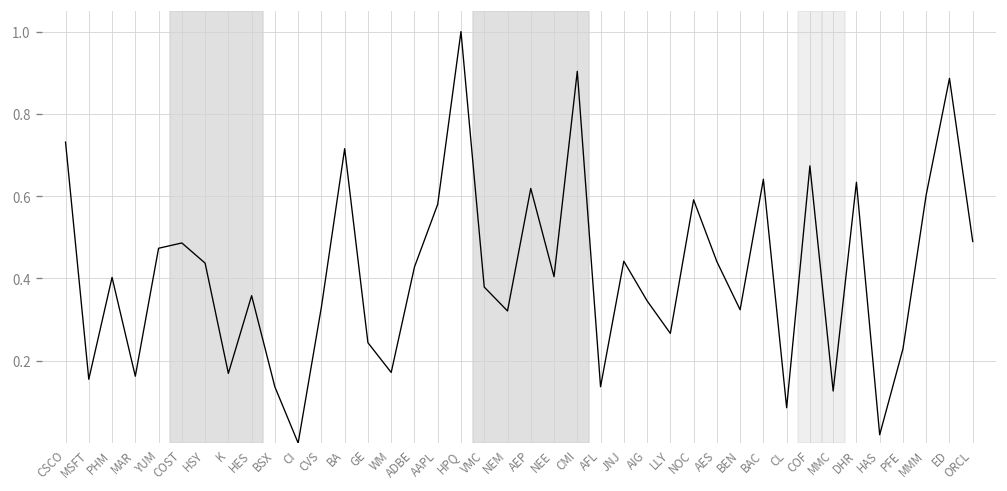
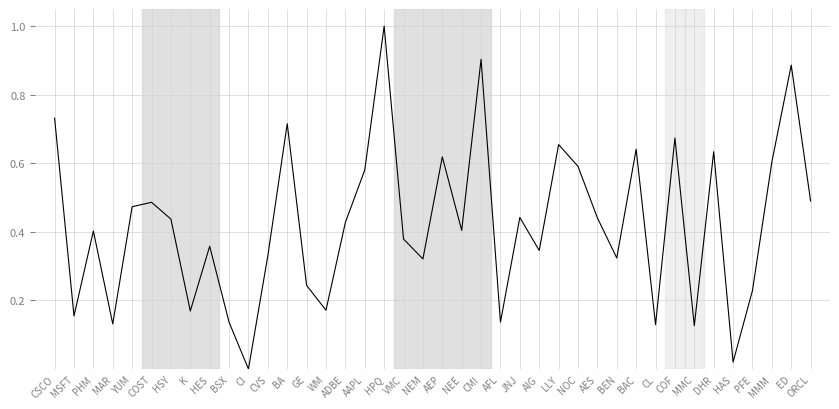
MAR: 0.16 -> 0.13
LLY: 0.27 -> 0.65
CL: 0.09 -> 0.13
